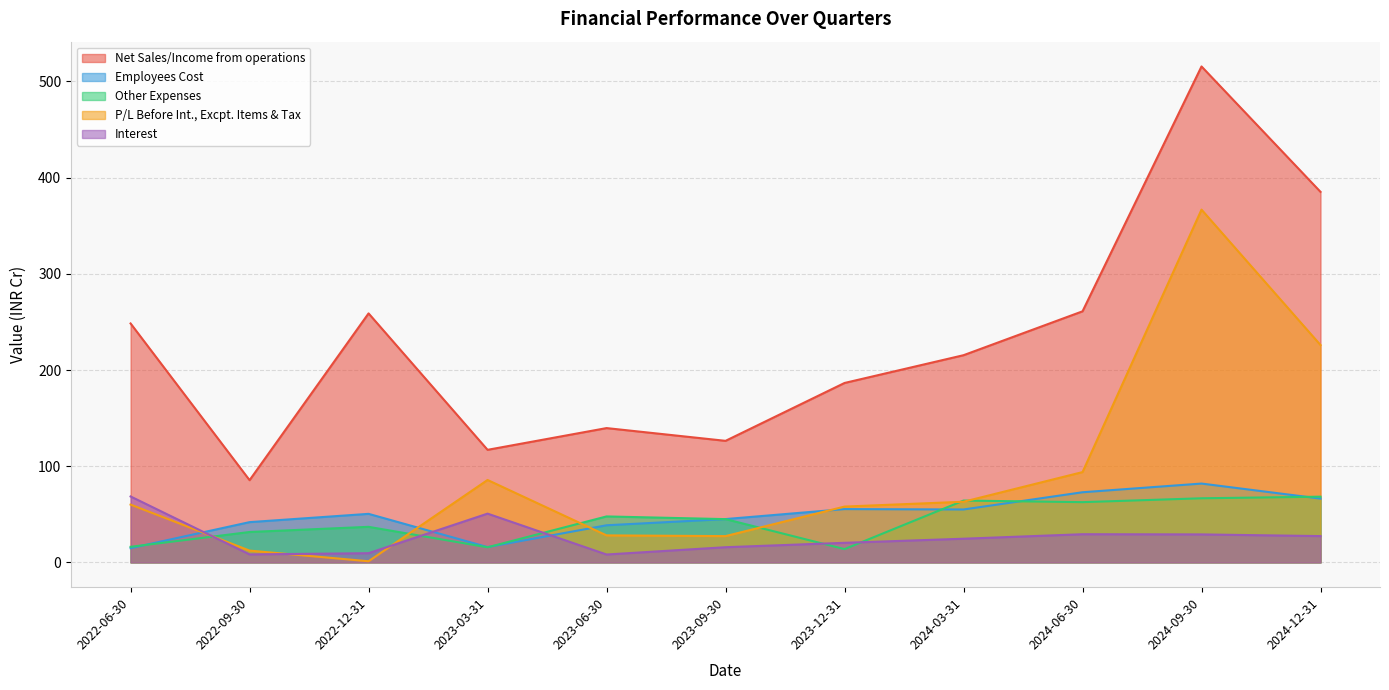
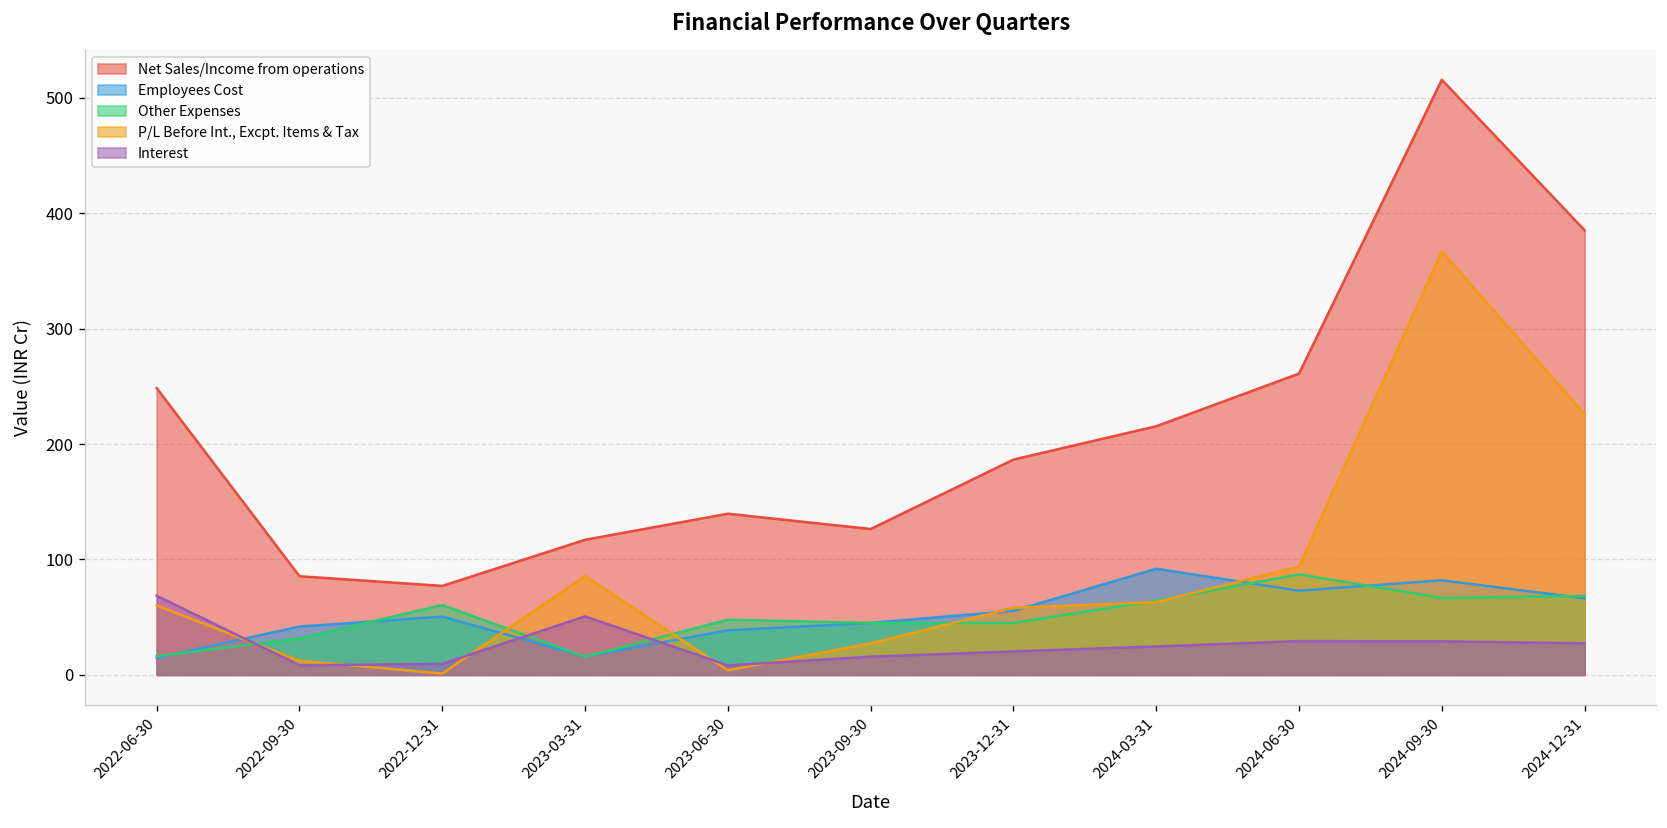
Net Sales/Income from operations, 2022-12-31: 260 -> 80
Other Expenses, 2022-12-31: 40 -> 60
P/L Before Int., Excpt. Items & Tax, 2023-06-30: 30 -> 0
Other Expenses, 2023-12-31: 10 -> 40
Employees Cost, 2024-03-31: 60 -> 90
Other Expenses, 2024-06-30: 60 -> 90
